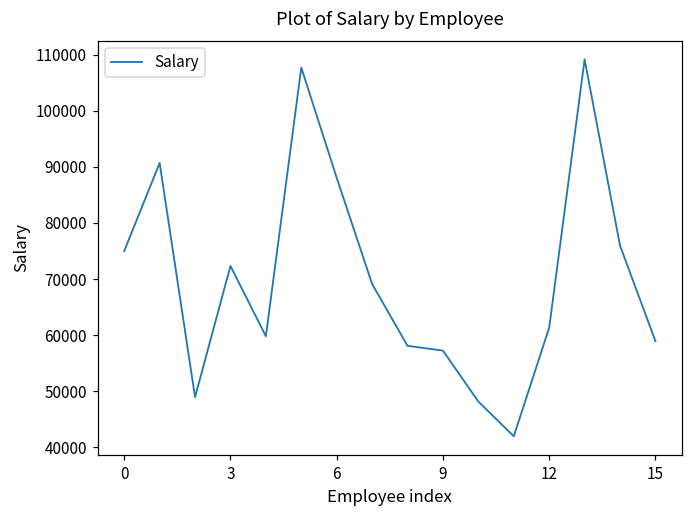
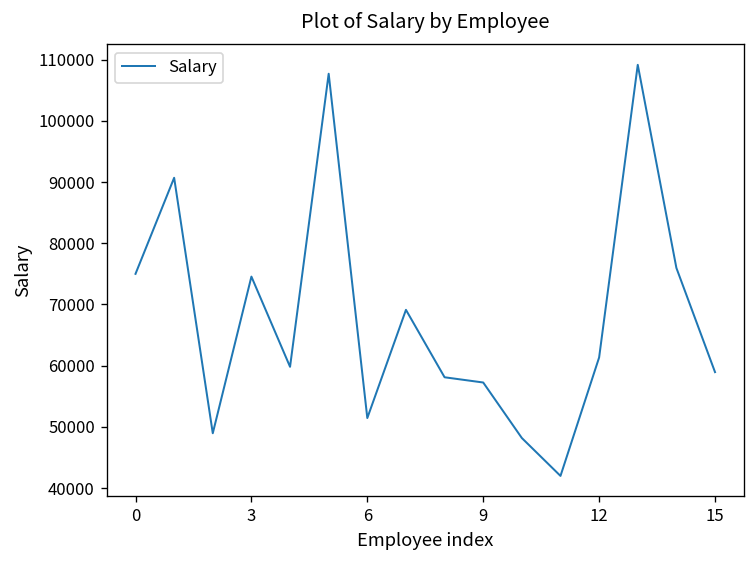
3: 72000 -> 75000
6: 88000 -> 51000
